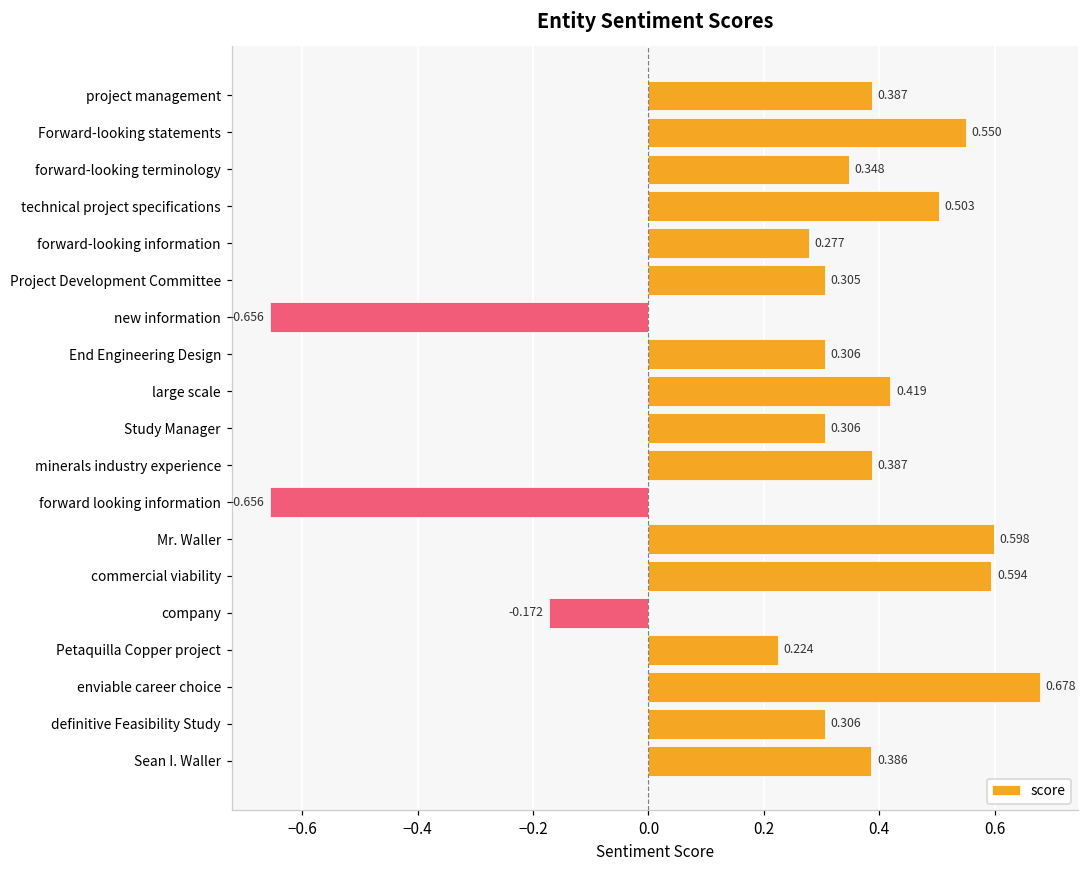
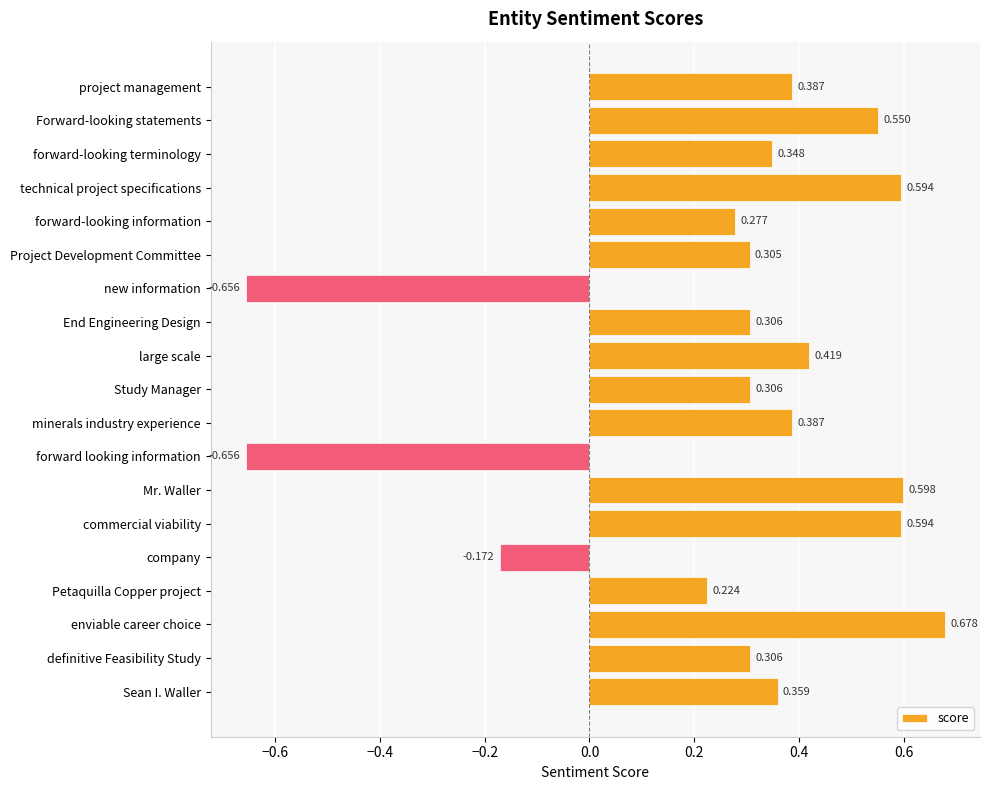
technical project specifications: 0.503 -> 0.594
Sean I. Waller: 0.386 -> 0.359
